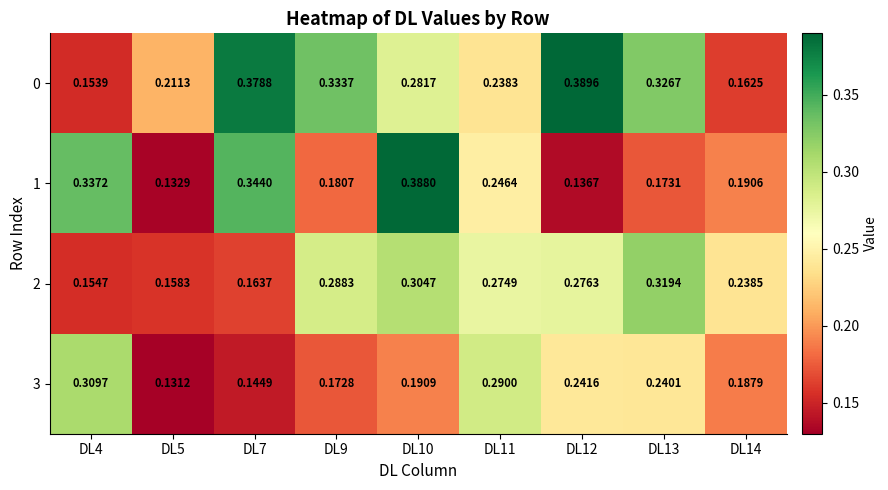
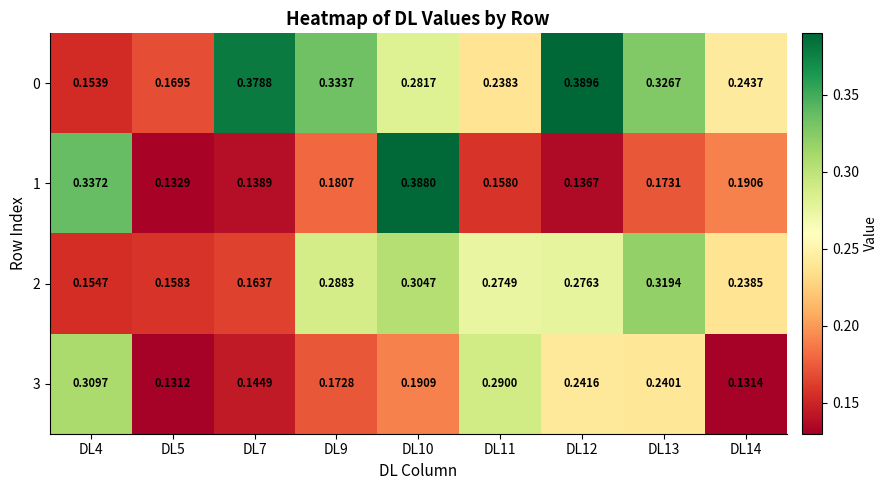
0, DL5: 0.2113 -> 0.1695
0, DL14: 0.1625 -> 0.2437
1, DL7: 0.3440 -> 0.1389
1, DL11: 0.2464 -> 0.1580
3, DL14: 0.1879 -> 0.1314
